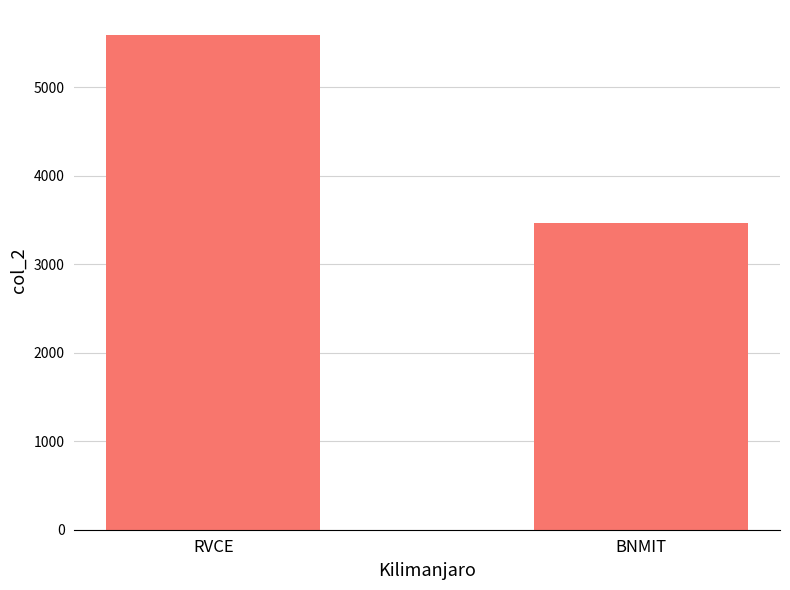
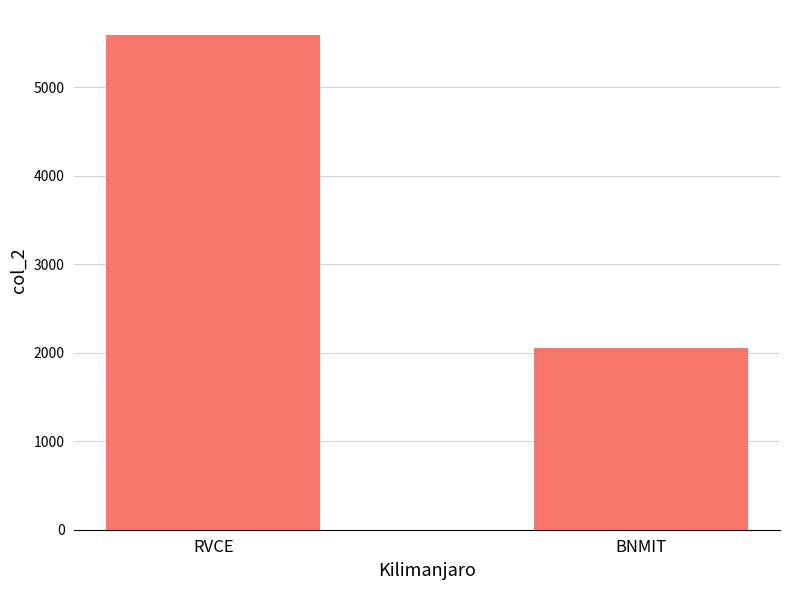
BNMIT: 3500 -> 2100
